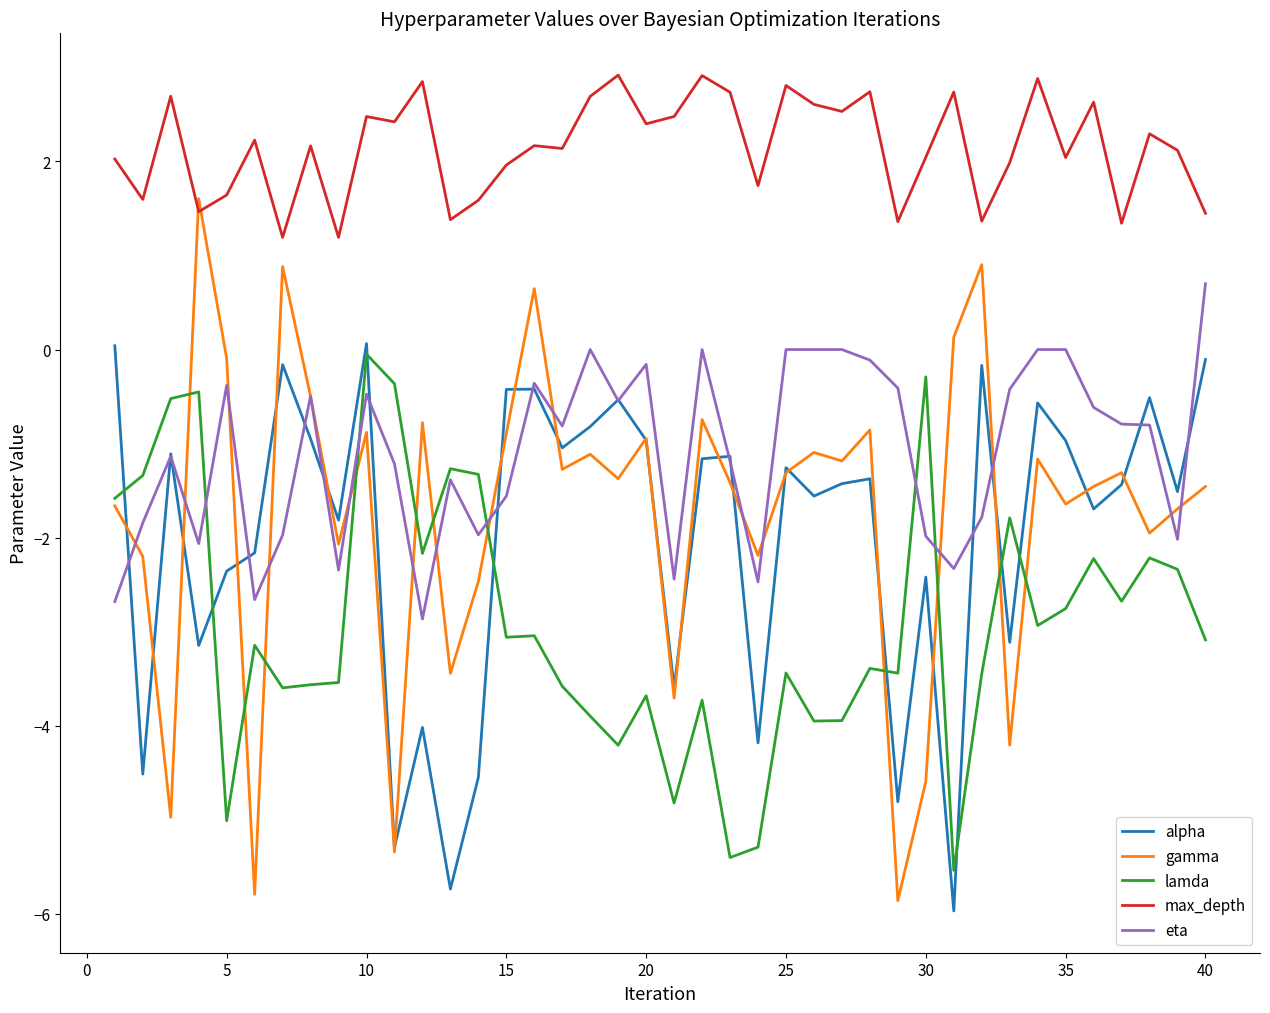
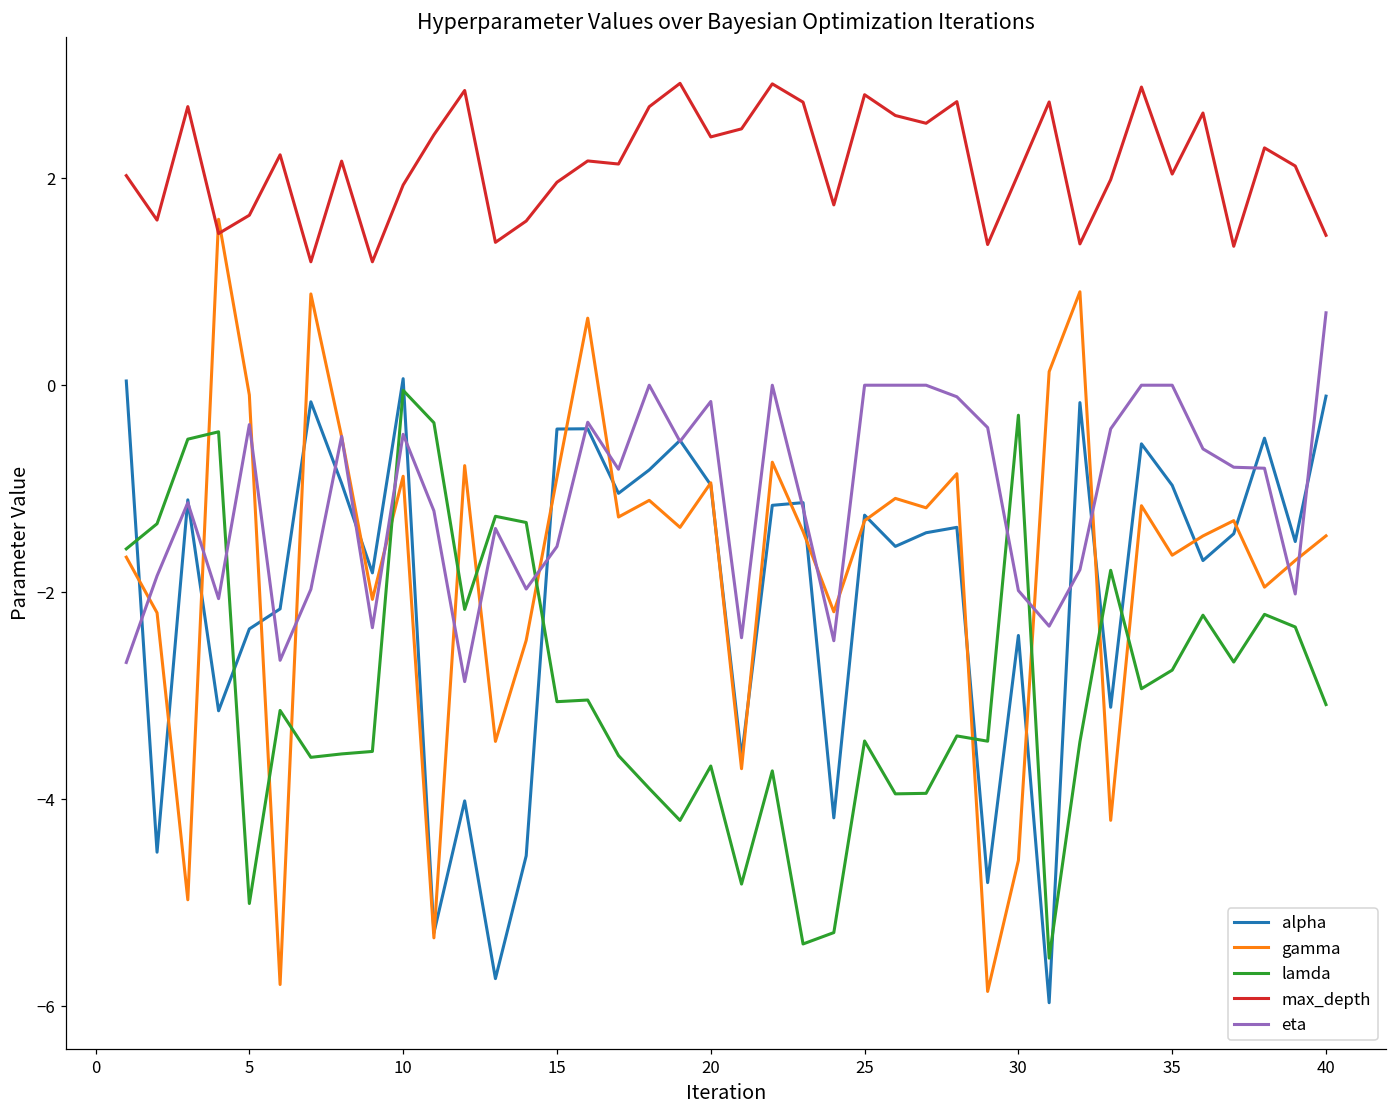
max_depth, 10: 2.5 -> 1.9
